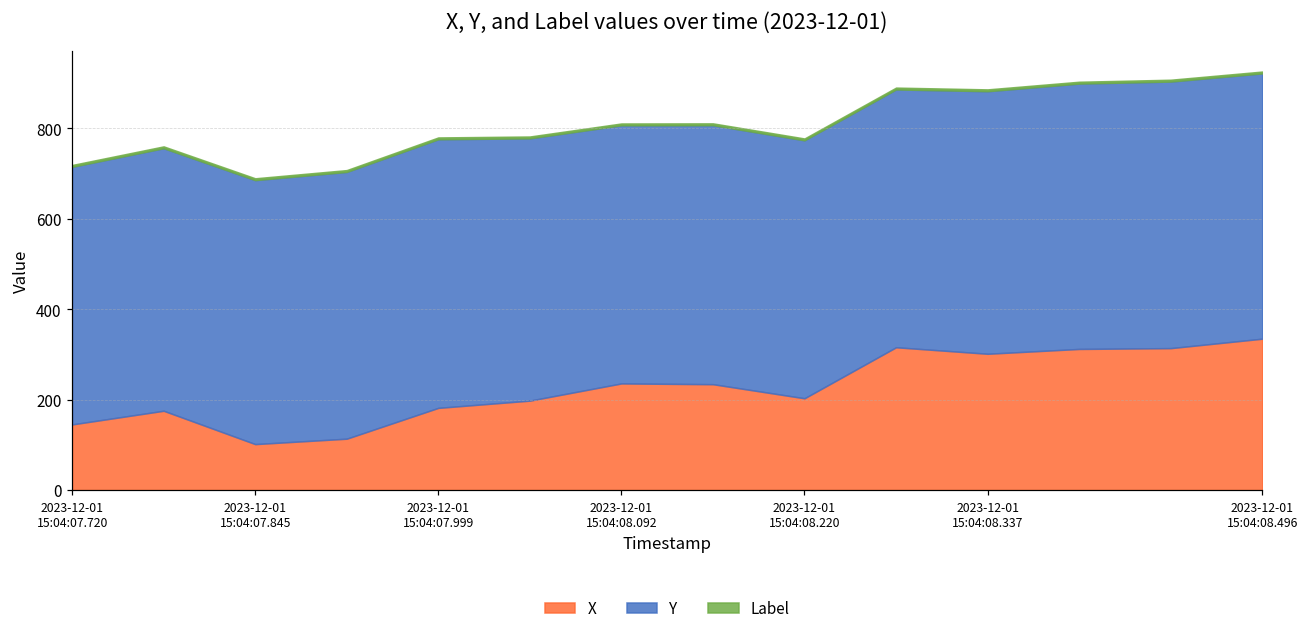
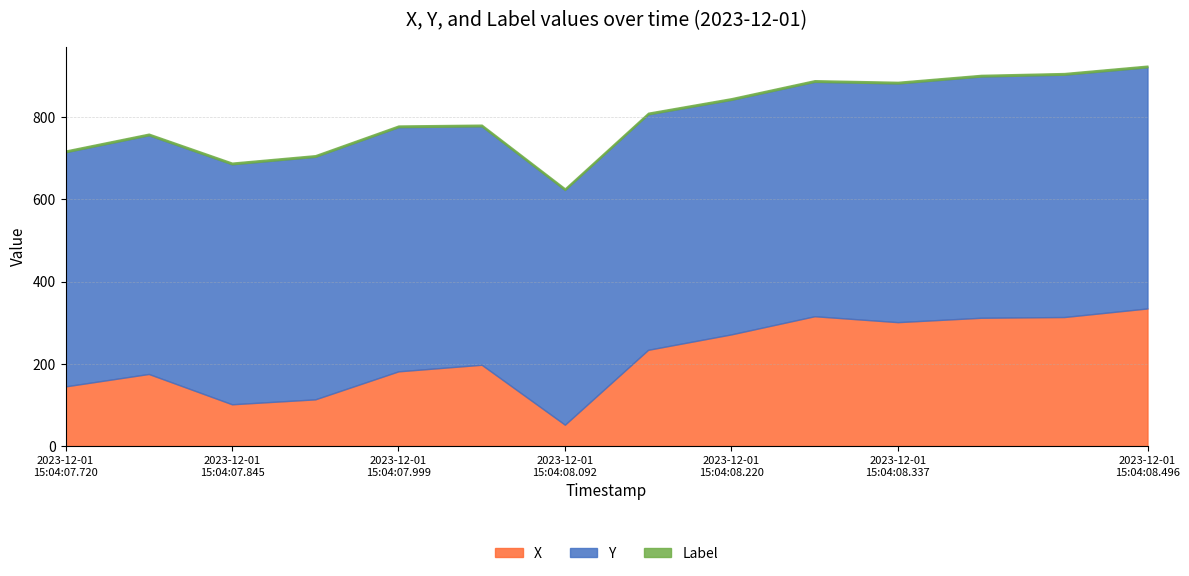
X, 2023-12-01 15:04:08.092: 240 -> 50
X, 2023-12-01 15:04:08.220: 200 -> 270
